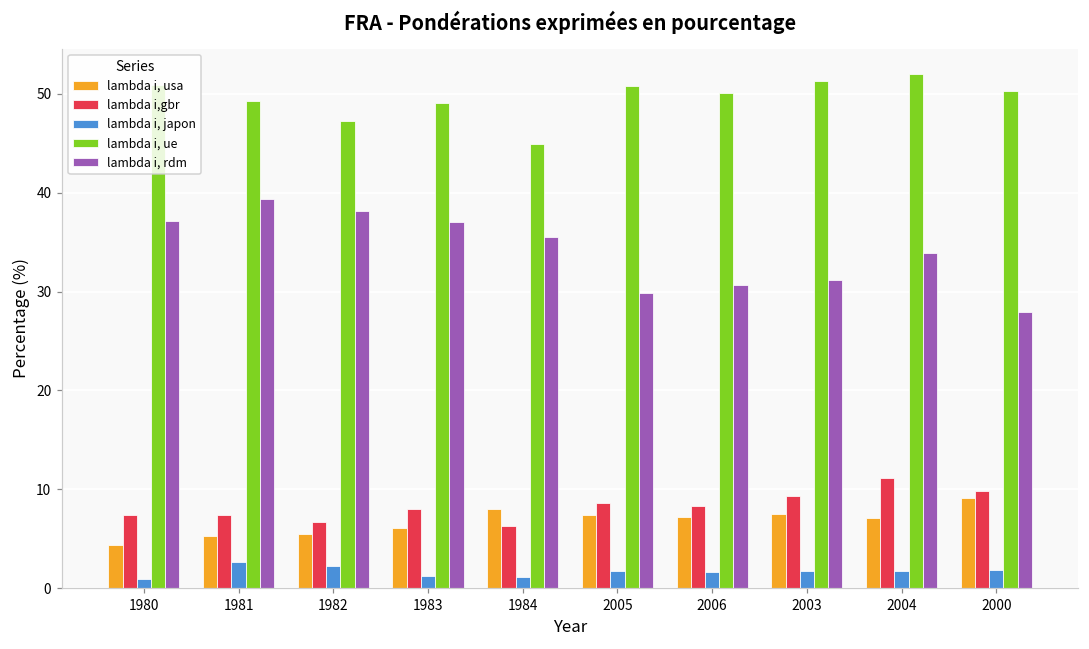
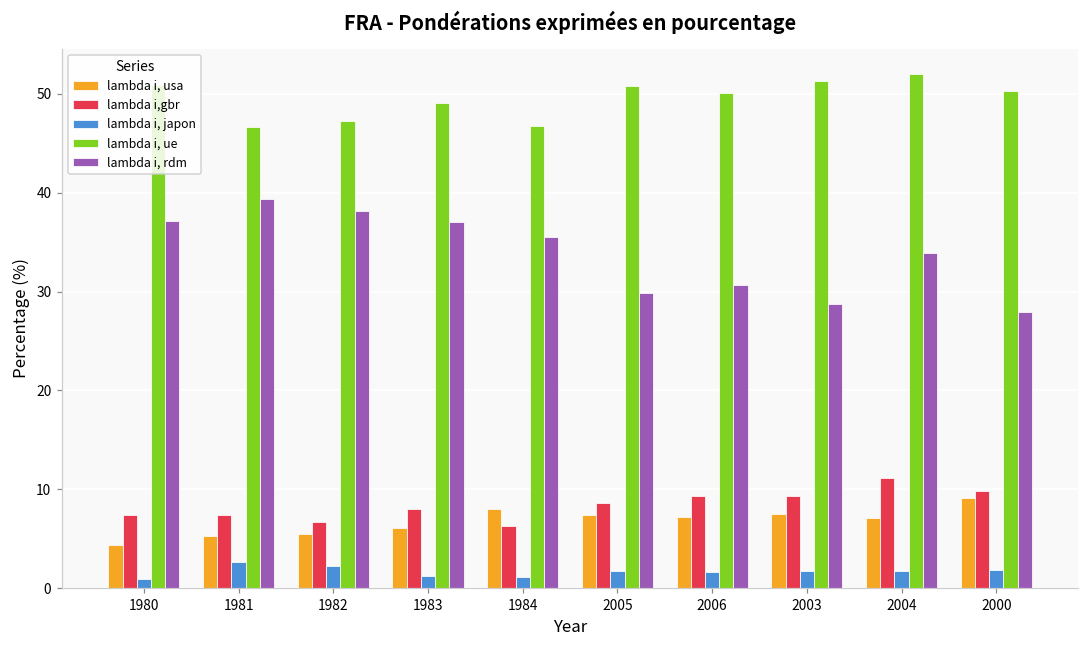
lambda i, ue, 1981: 49 -> 47
lambda i, ue, 1984: 45 -> 47
lambda i,gbr, 2006: 8 -> 9
lambda i, rdm, 2003: 31 -> 29
